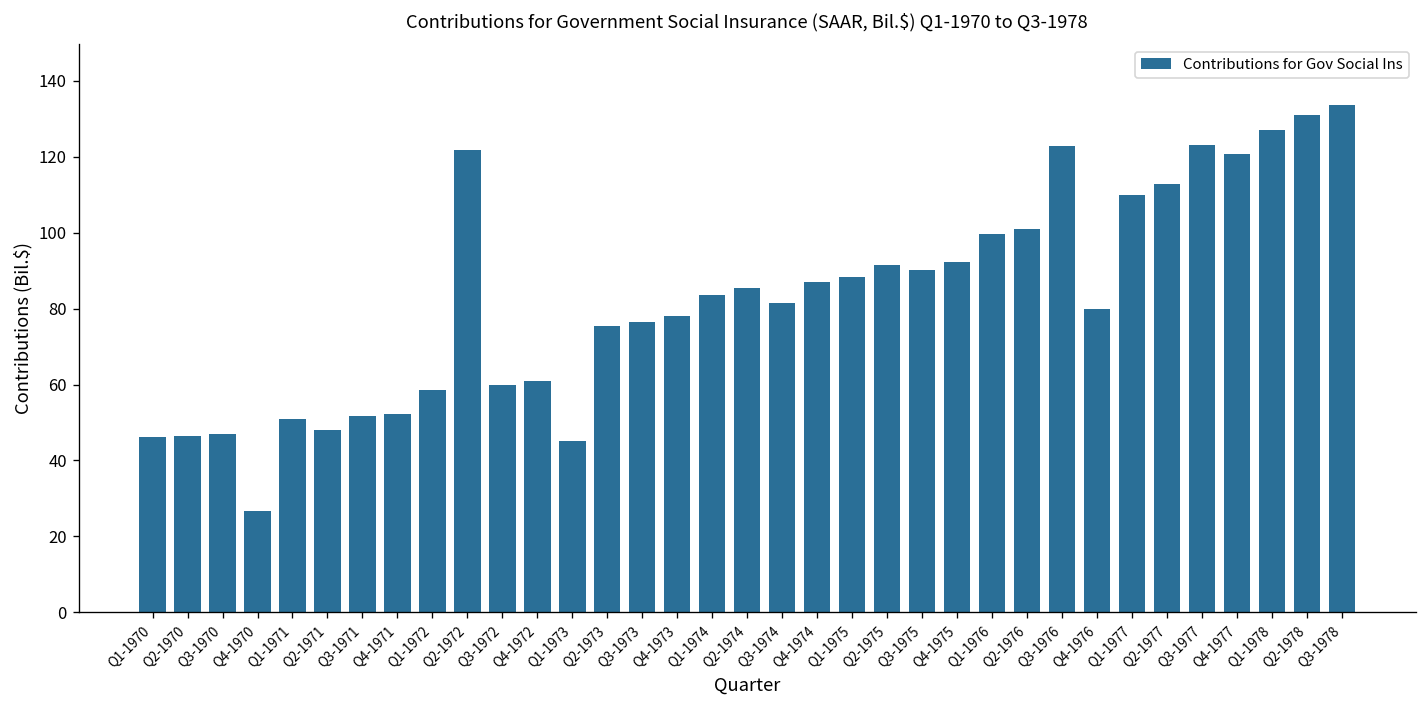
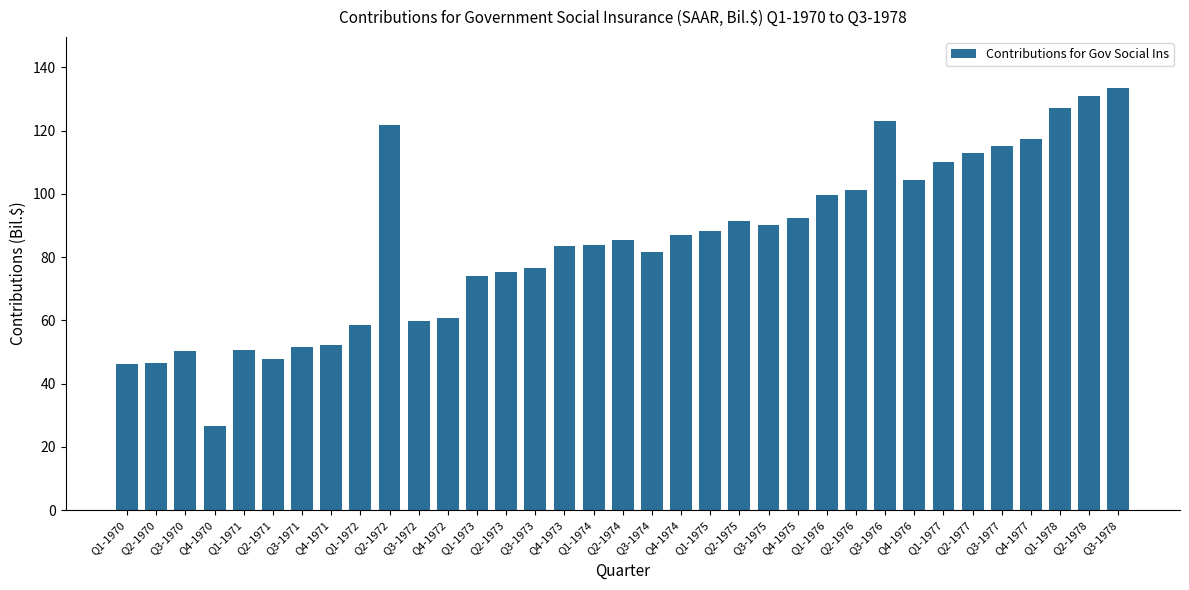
Q3-1970: 47 -> 50
Q1-1973: 45 -> 74
Q4-1973: 78 -> 83
Q4-1976: 80 -> 104
Q3-1977: 123 -> 115
Q4-1977: 121 -> 118
